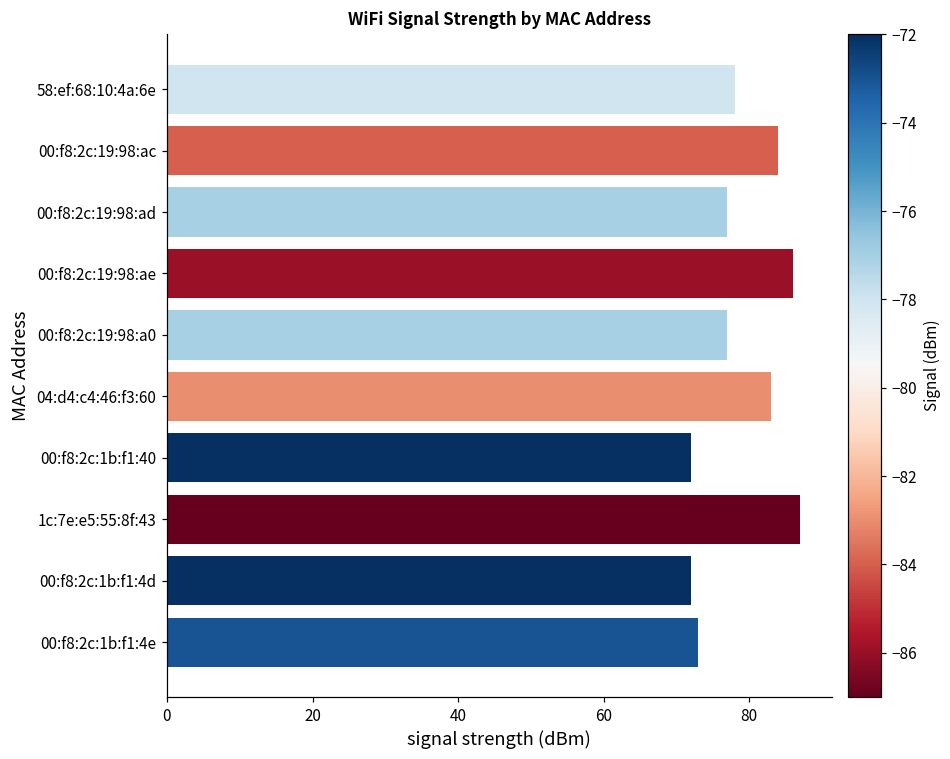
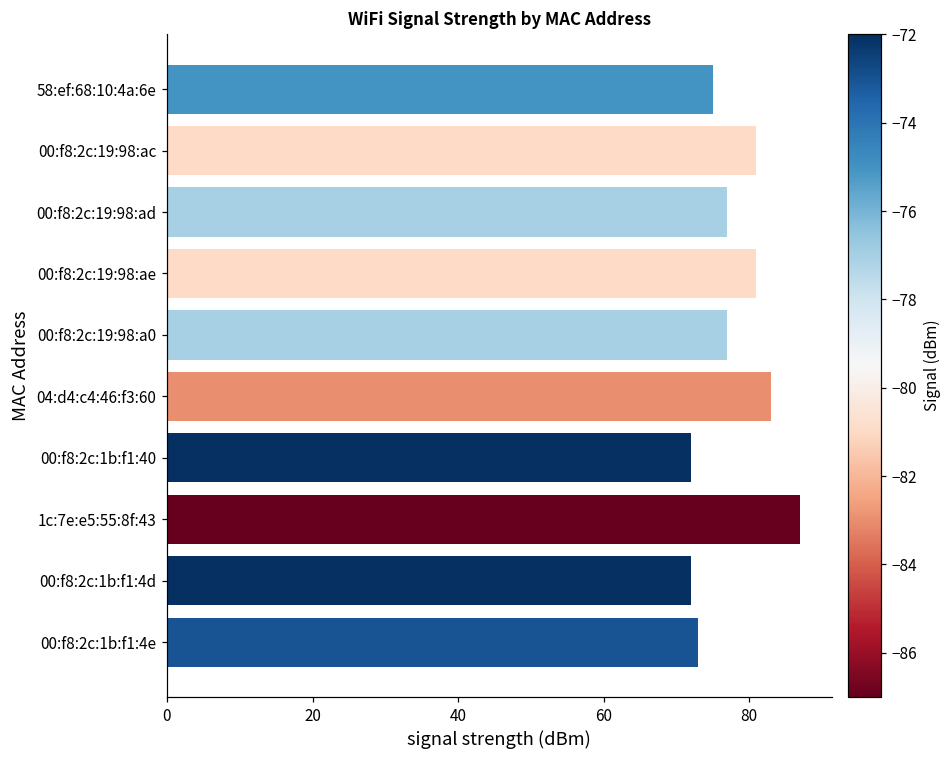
58:ef:68:10:4a:6e: 78 -> 75
00:f8:2c:19:98:ac: 84 -> 81
00:f8:2c:19:98:ae: 86 -> 81
